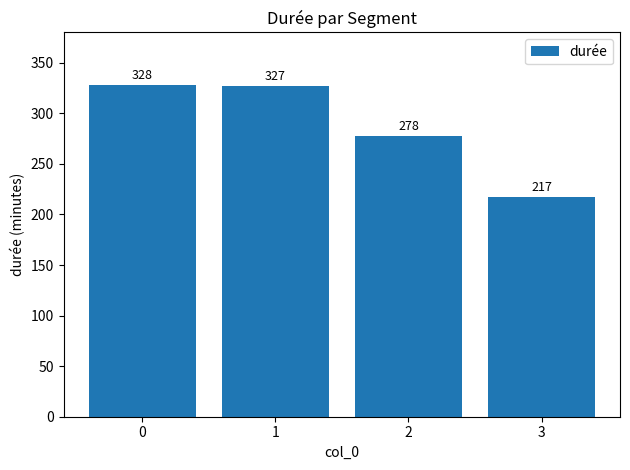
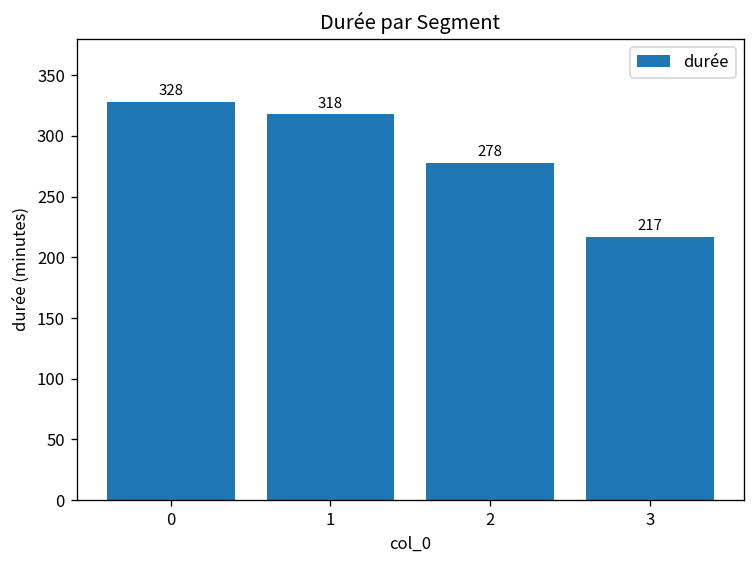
1: 327 -> 318
